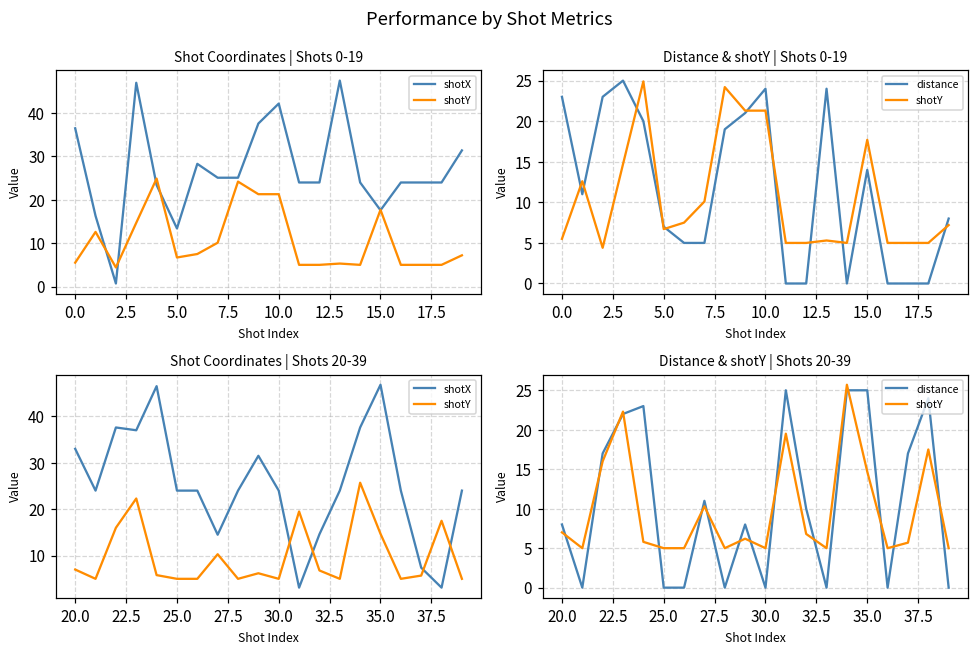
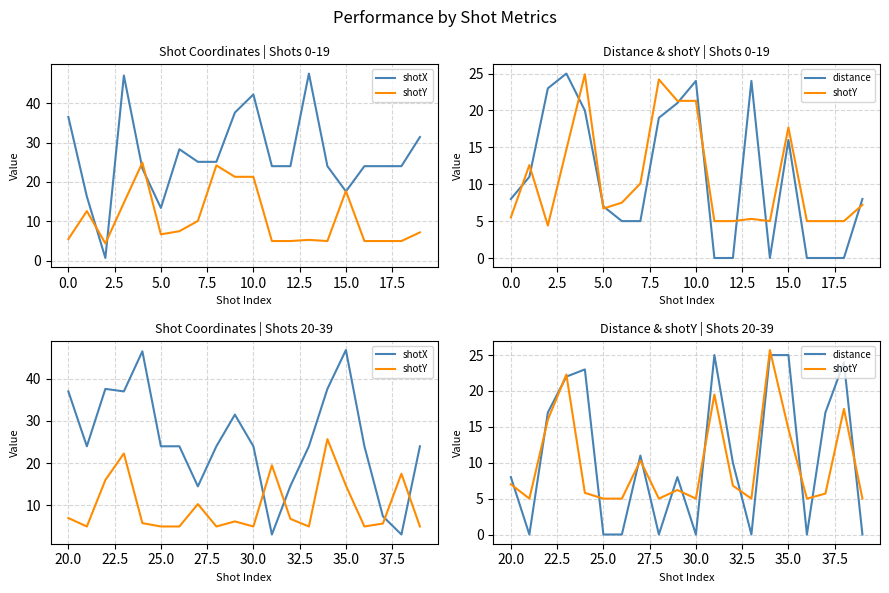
Distance & shotY | Shots 0-19, distance, 0.0: 23 -> 8
Distance & shotY | Shots 0-19, distance, 15.0: 14 -> 16
Shot Coordinates | Shots 20-39, shotX, 20.0: 33 -> 37
